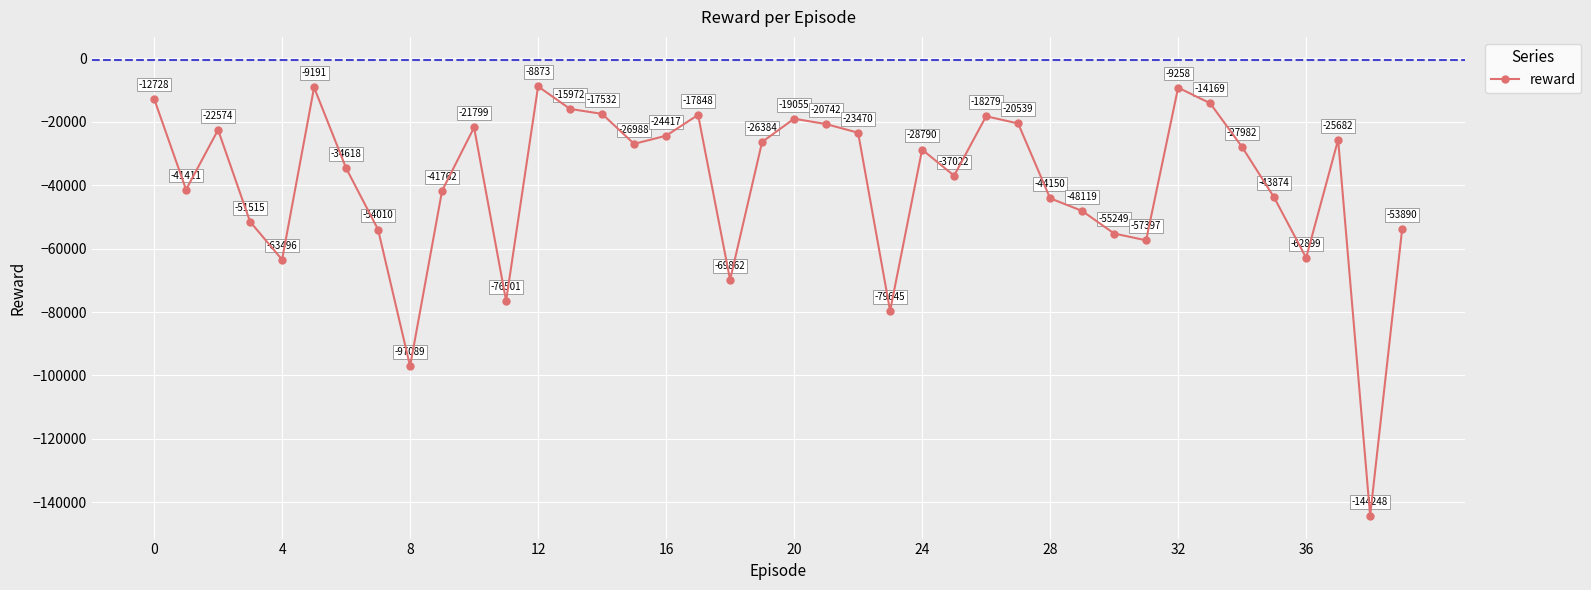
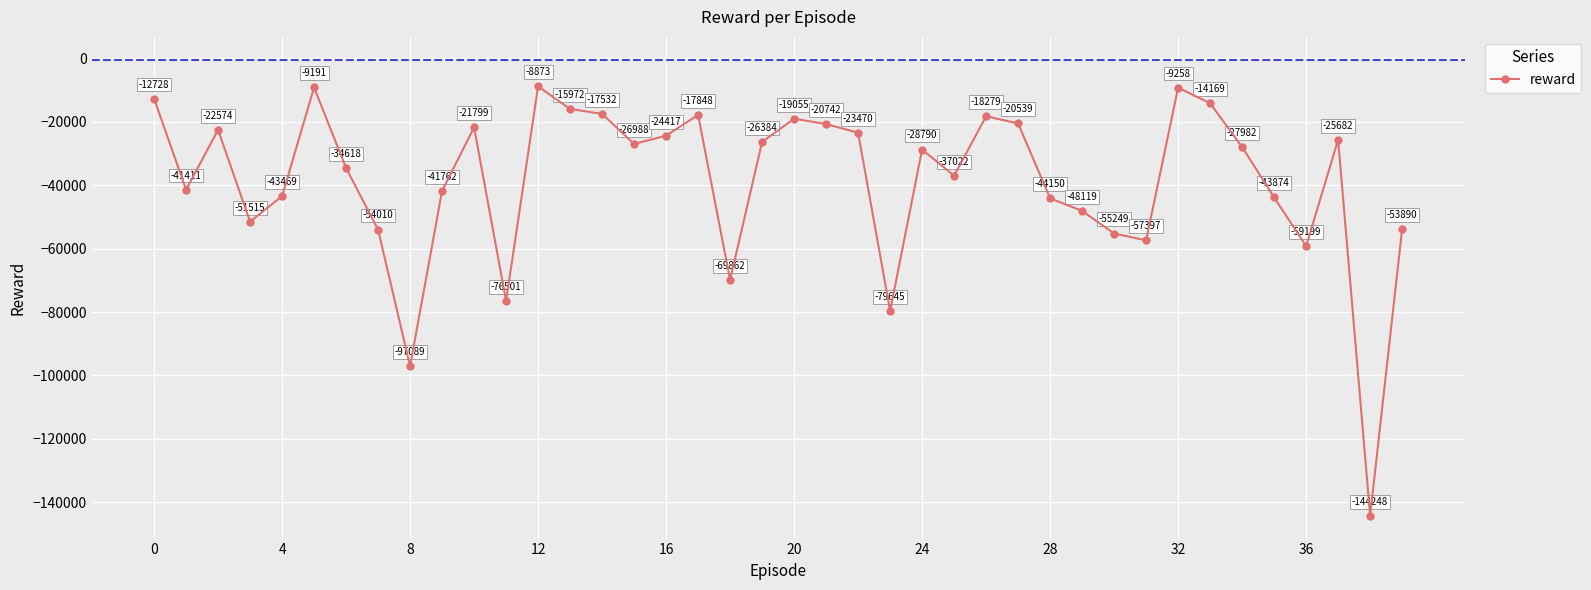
4: -63496 -> -43469
36: -62899 -> -59199
